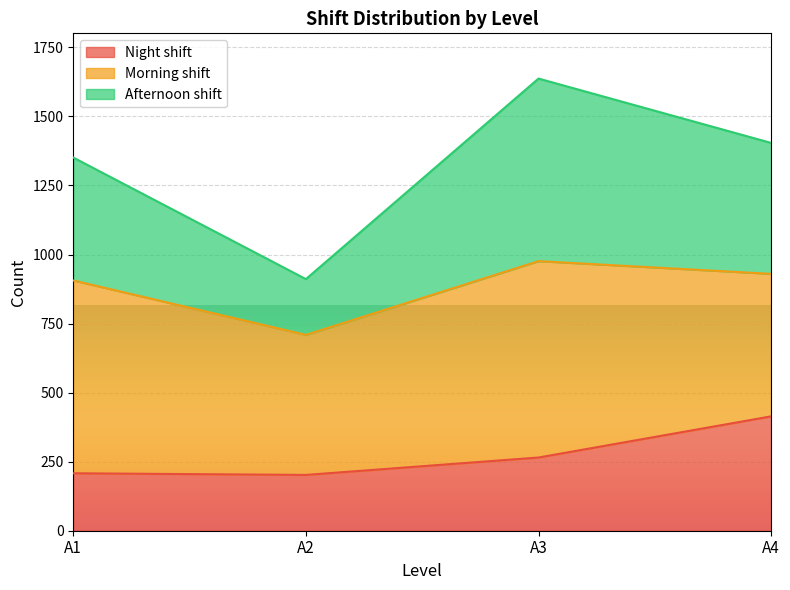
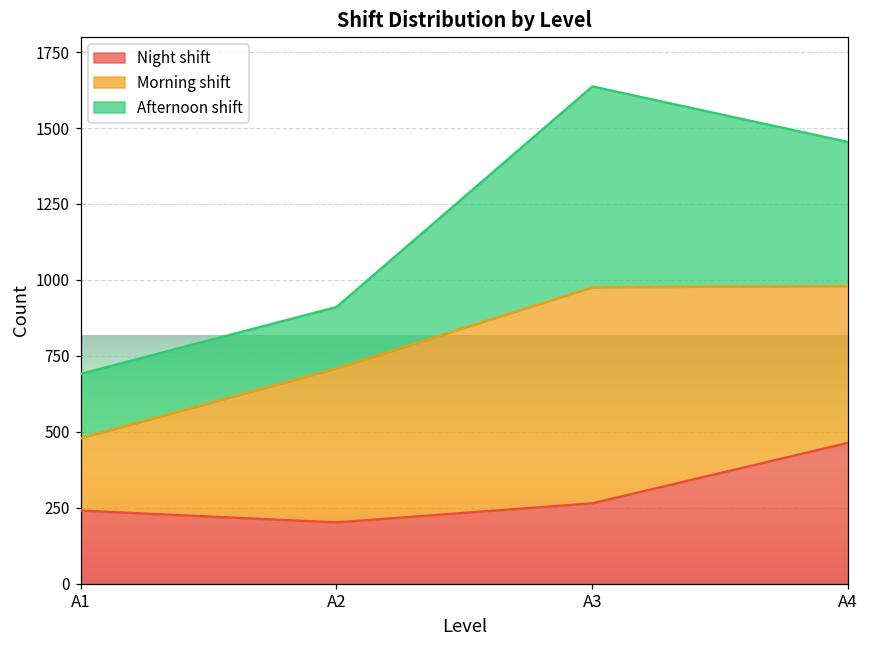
Night shift, A1: 210 -> 240
Morning shift, A1: 700 -> 240
Afternoon shift, A1: 450 -> 210
Night shift, A4: 410 -> 460
